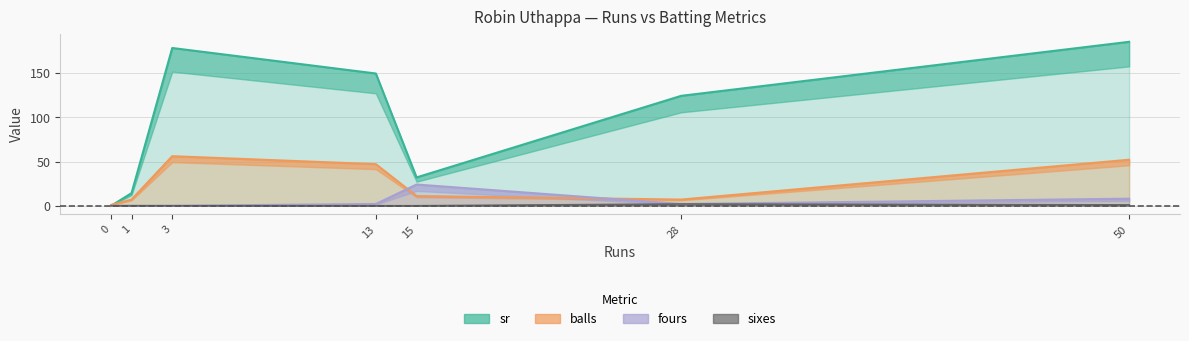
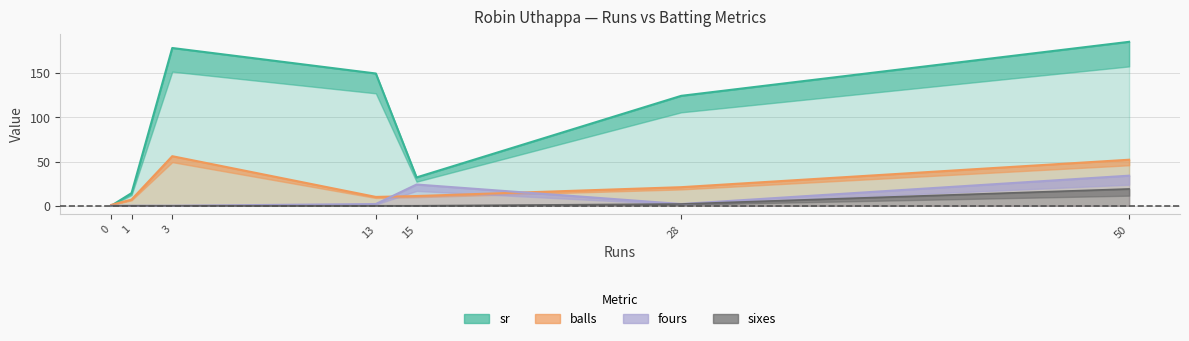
balls, 13: 50 -> 10
balls, 28: 10 -> 20
fours, 50: 10 -> 30
sixes, 50: 0 -> 20
